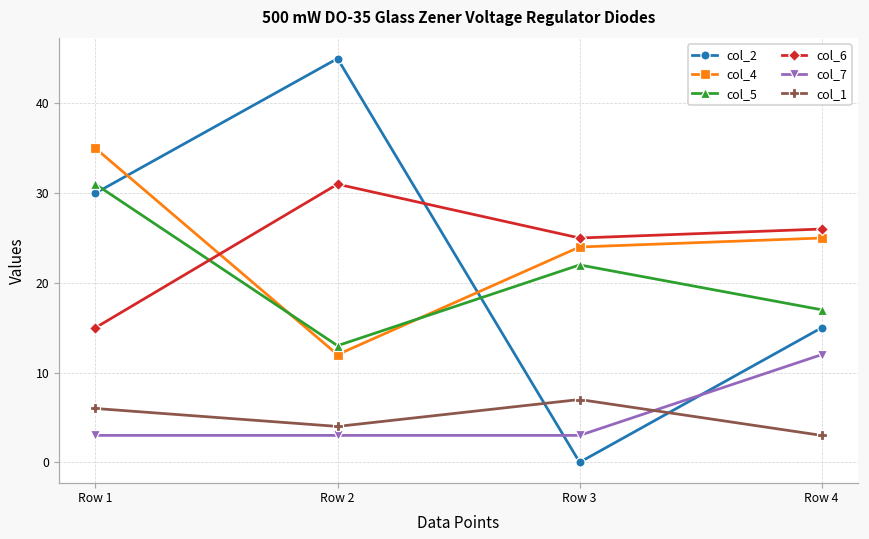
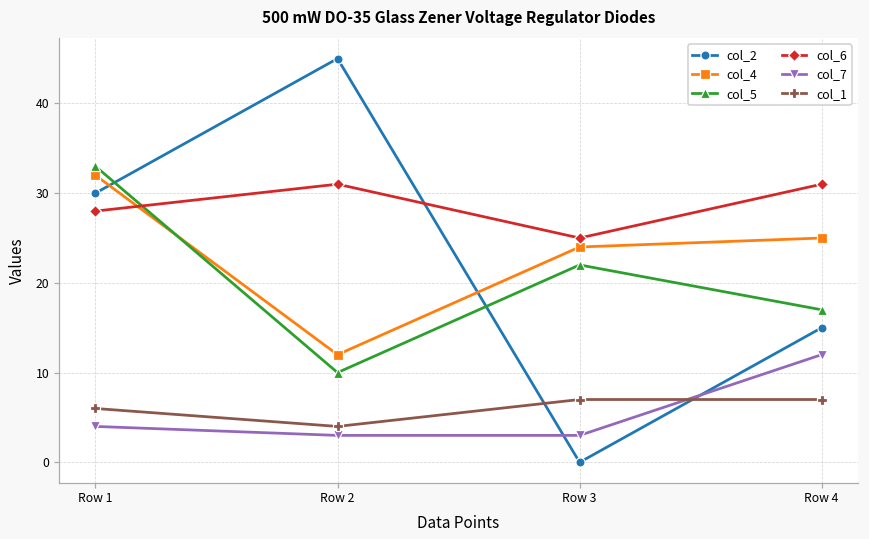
col_4, Row 1: 35 -> 32
col_5, Row 1: 31 -> 33
col_6, Row 1: 15 -> 28
col_7, Row 1: 3 -> 4
col_5, Row 2: 13 -> 10
col_6, Row 4: 26 -> 31
col_1, Row 4: 3 -> 7
